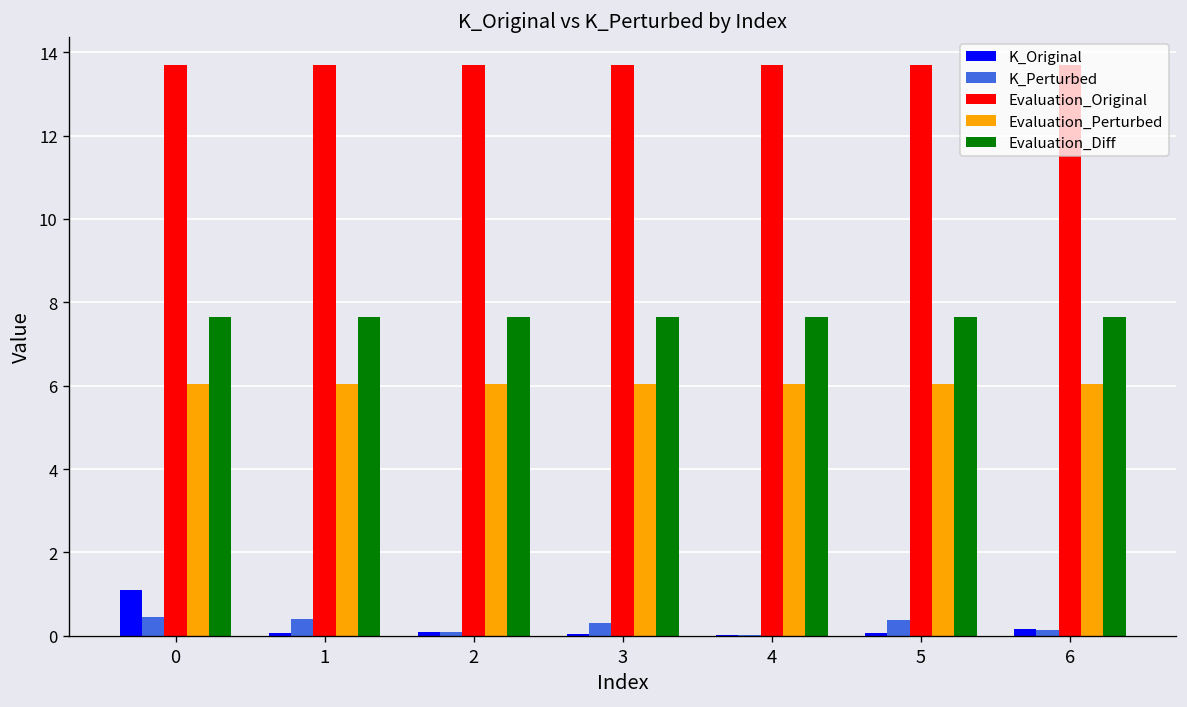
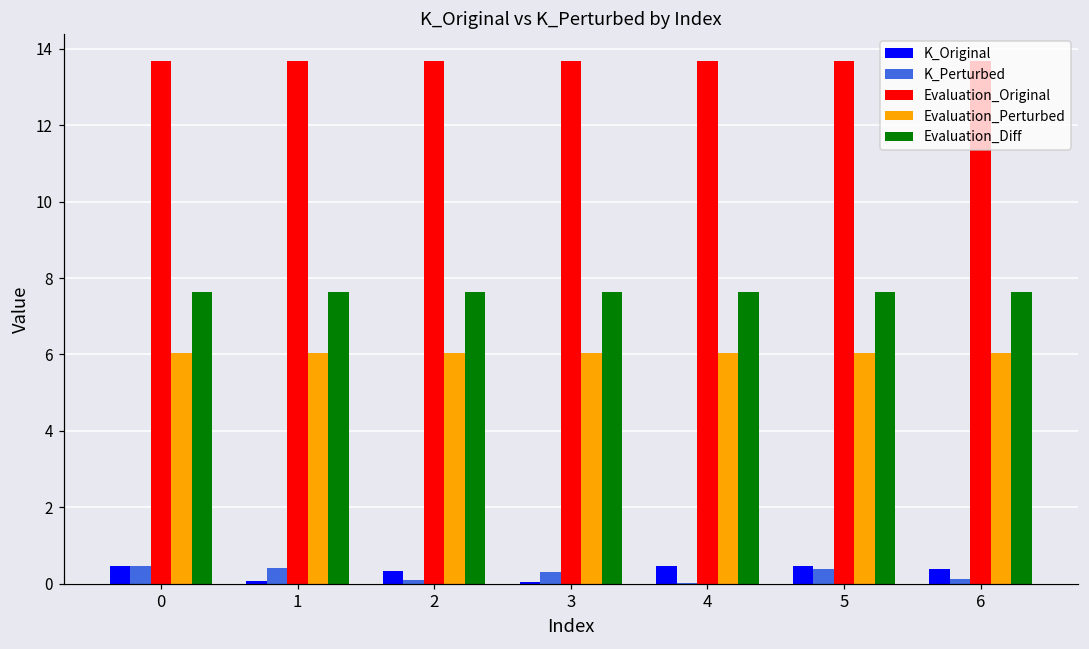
K_Original, 0: 1.1 -> 0.5
K_Original, 2: 0.1 -> 0.3
K_Original, 4: 0.0 -> 0.5
K_Original, 5: 0.1 -> 0.5
K_Original, 6: 0.2 -> 0.4
